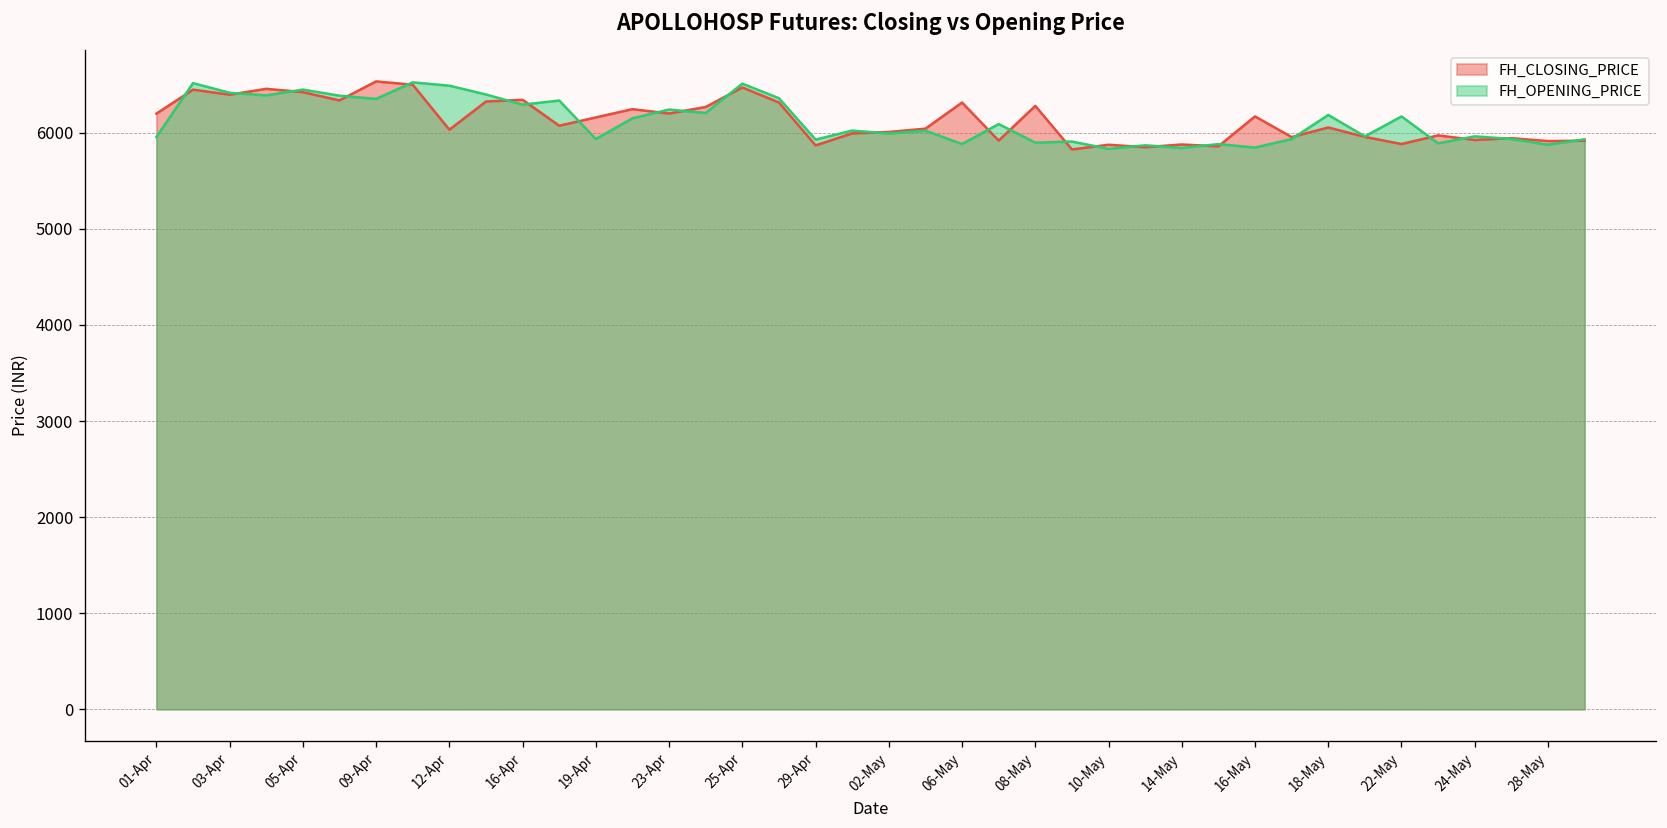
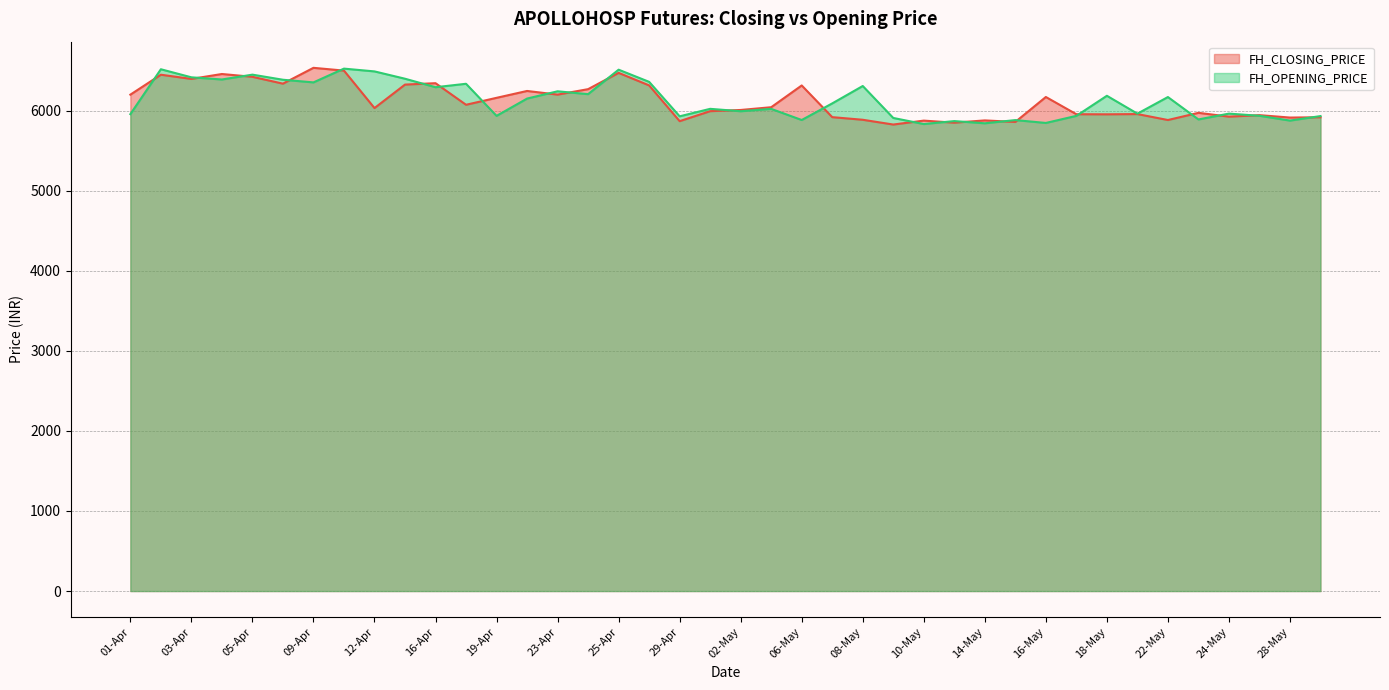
FH_CLOSING_PRICE, 08-May: 6300 -> 5900
FH_OPENING_PRICE, 08-May: 5900 -> 6300
FH_CLOSING_PRICE, 18-May: 6100 -> 6000
